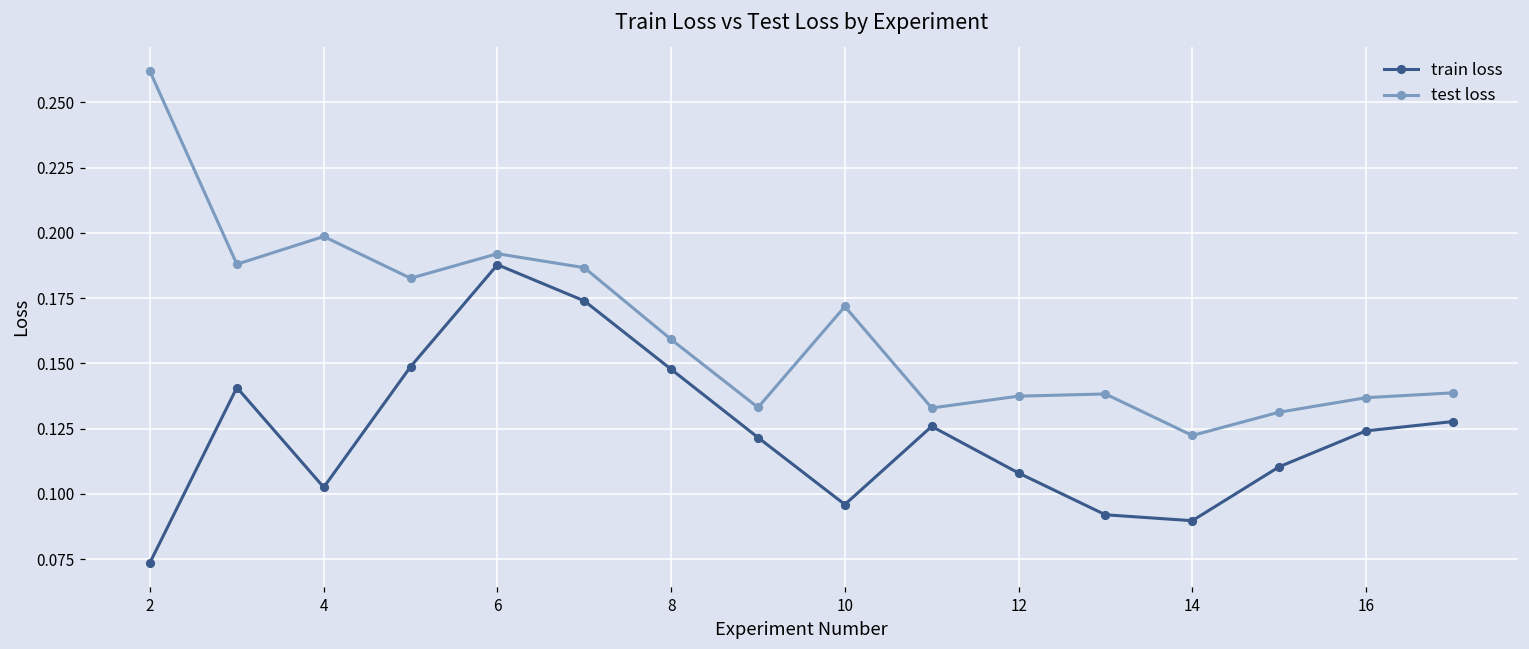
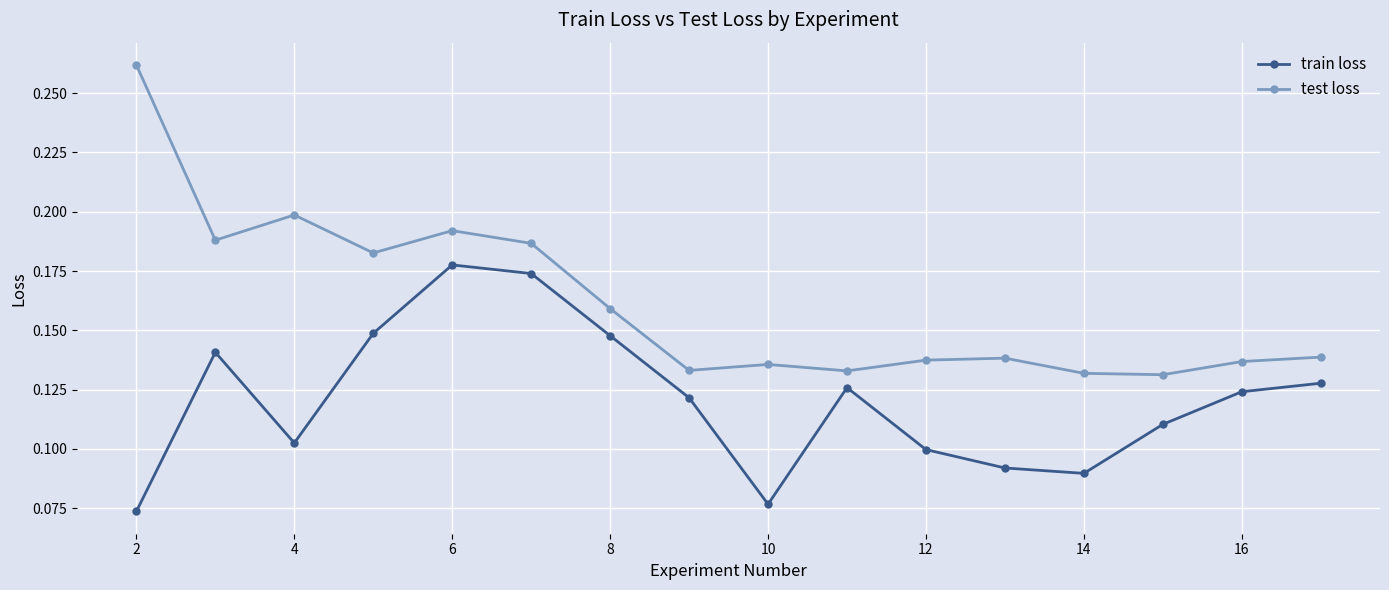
train loss, 6: 0.188 -> 0.178
train loss, 10: 0.096 -> 0.077
test loss, 10: 0.172 -> 0.136
train loss, 12: 0.108 -> 0.100
test loss, 14: 0.122 -> 0.132
